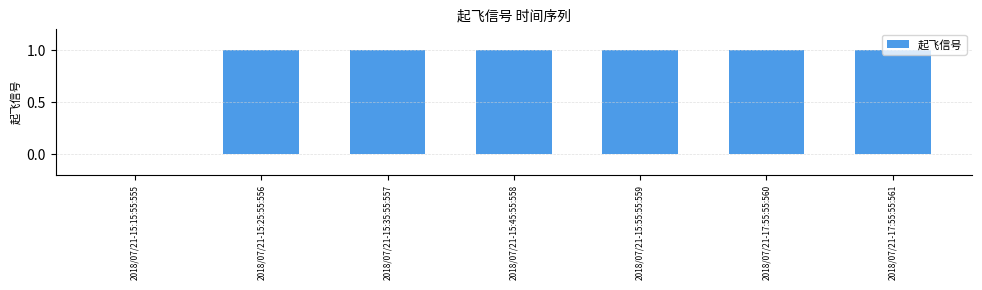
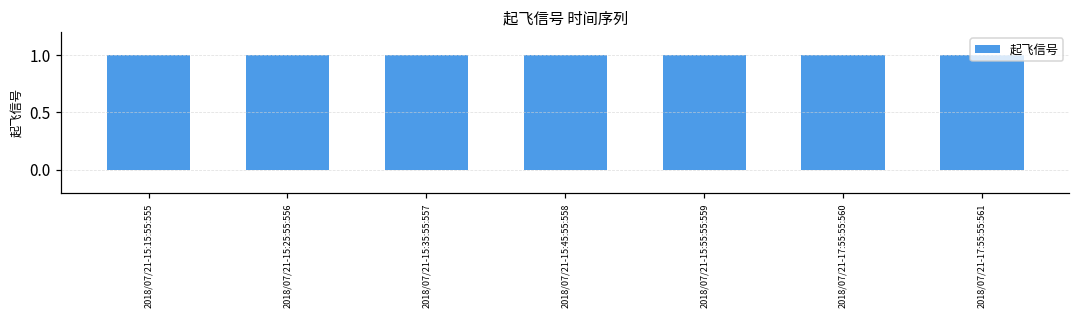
2018/07/21-15:15:55:555: 0 -> 1
